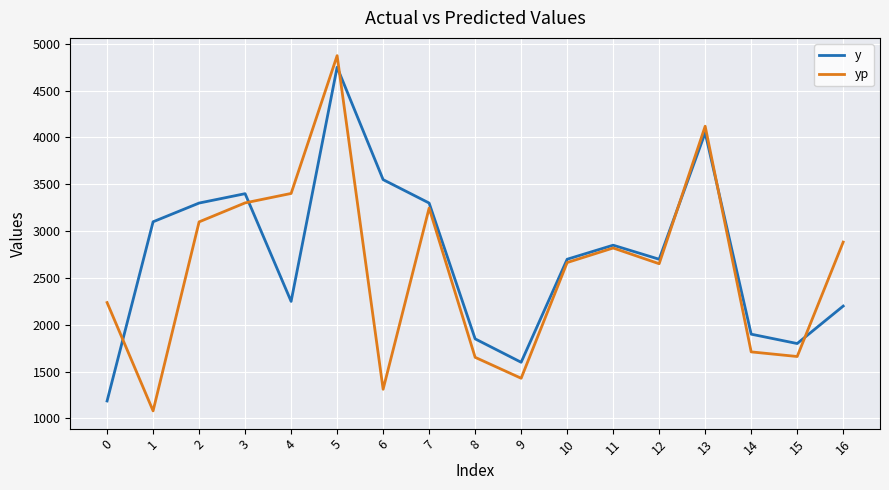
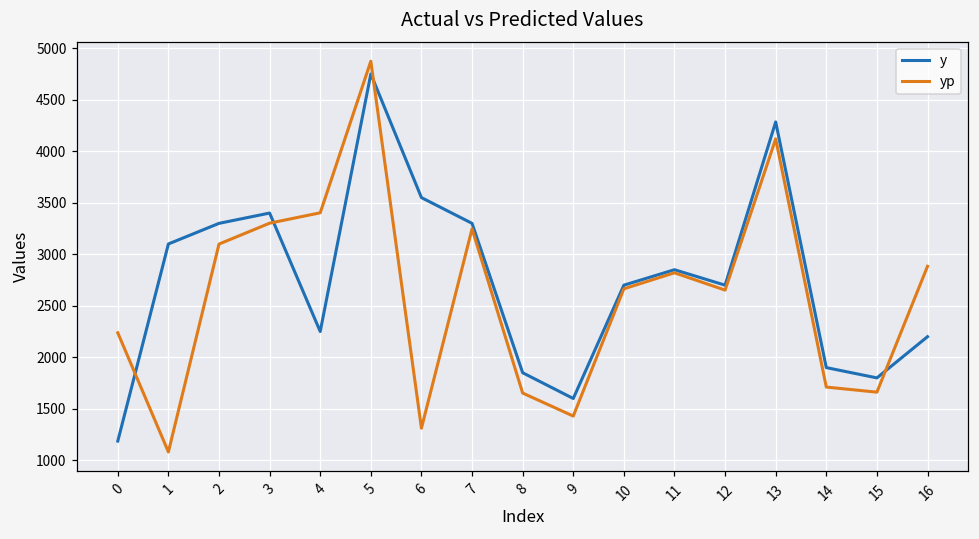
y, 13: 4100 -> 4300
